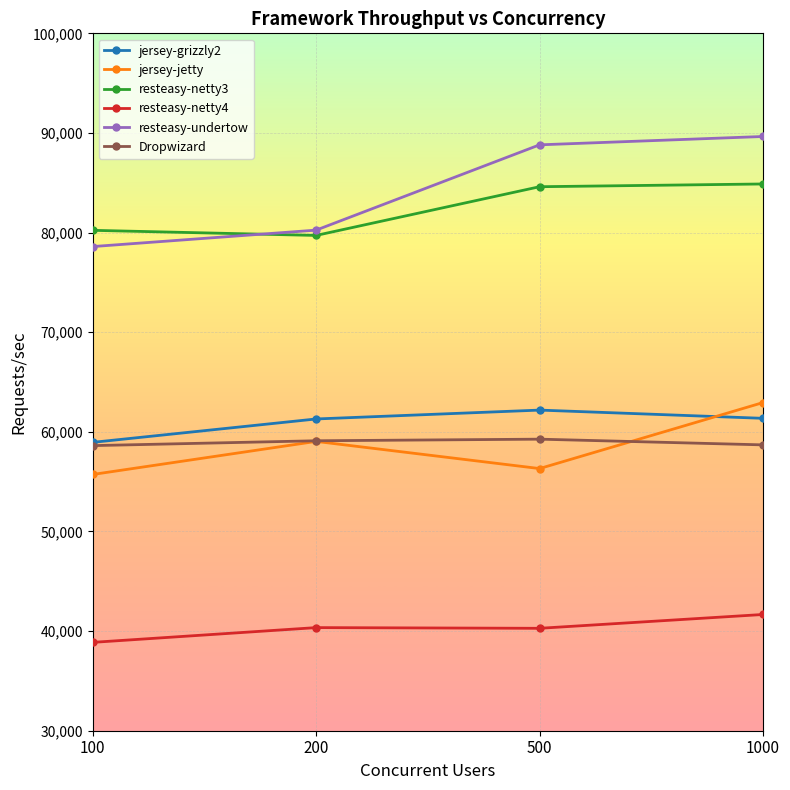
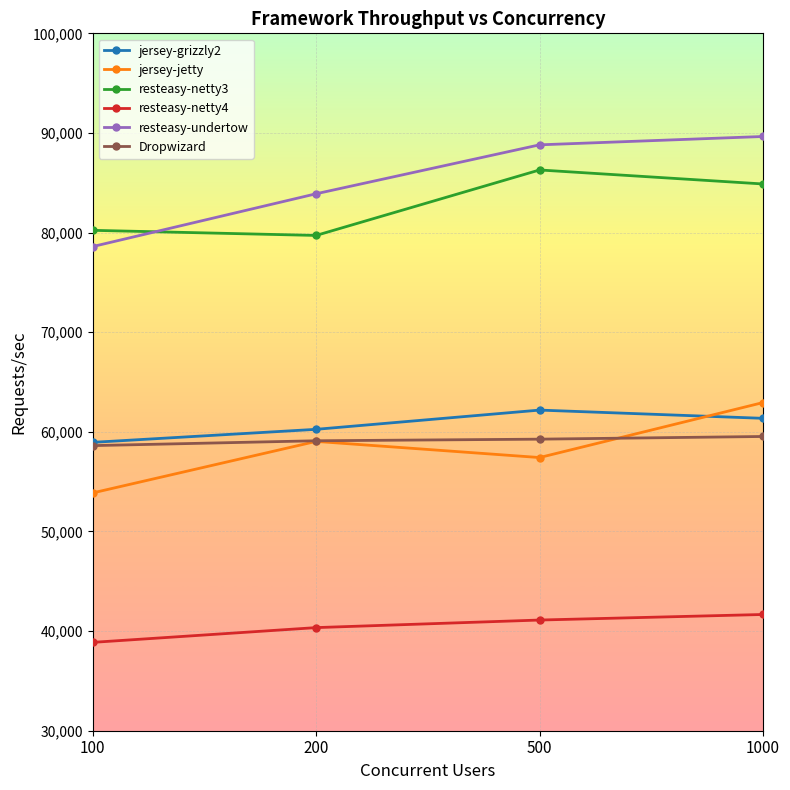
jersey-jetty, 100: 56,000 -> 54,000
jersey-grizzly2, 200: 61,000 -> 60,000
resteasy-undertow, 200: 80,000 -> 84,000
jersey-jetty, 500: 56,000 -> 57,000
resteasy-netty3, 500: 85,000 -> 86,000
resteasy-netty4, 500: 40,000 -> 41,000
Dropwizard, 1000: 59,000 -> 60,000
